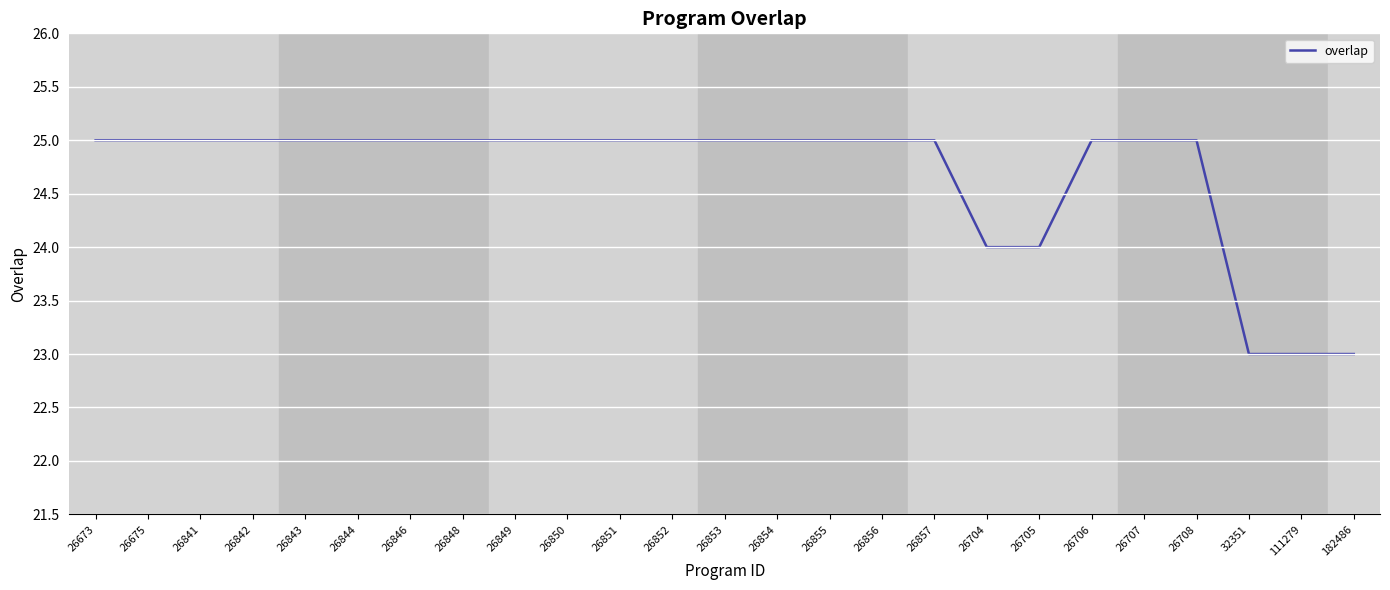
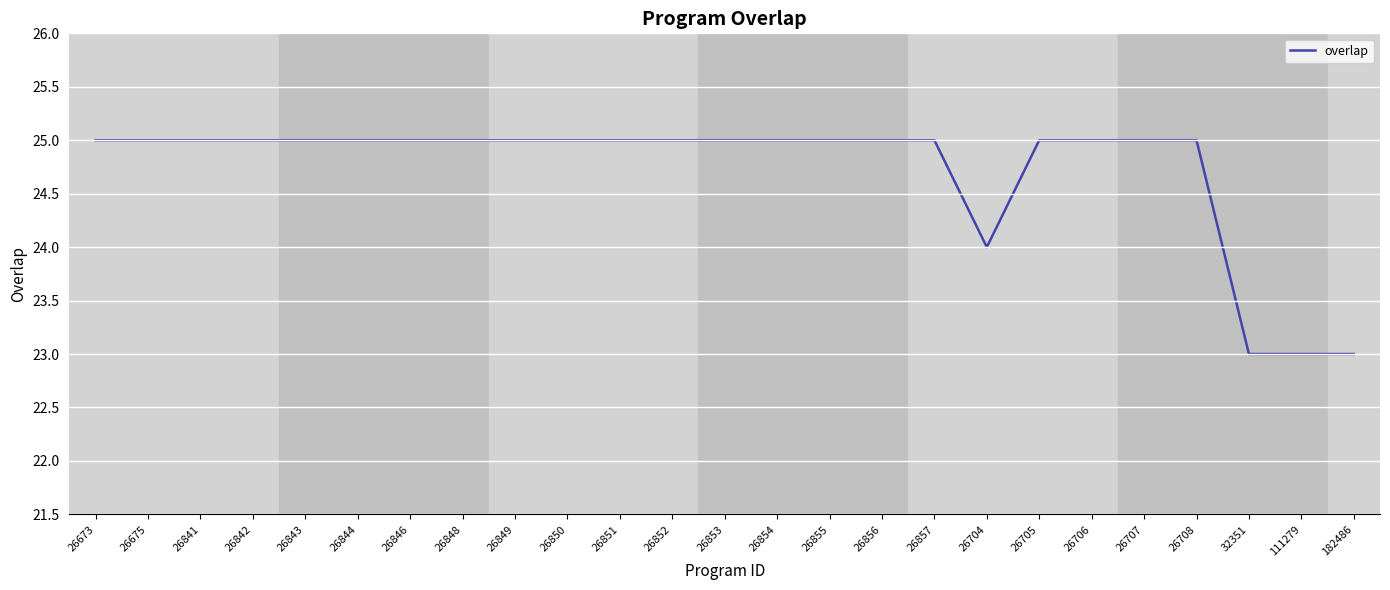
26705: 24 -> 25
